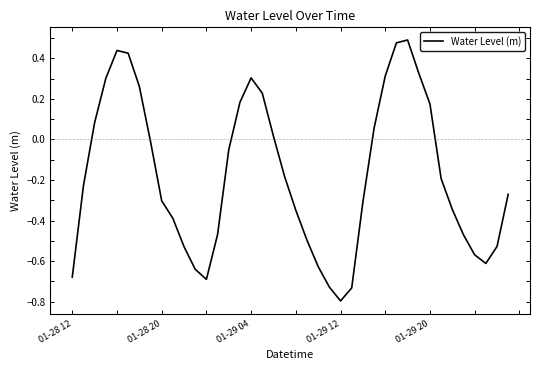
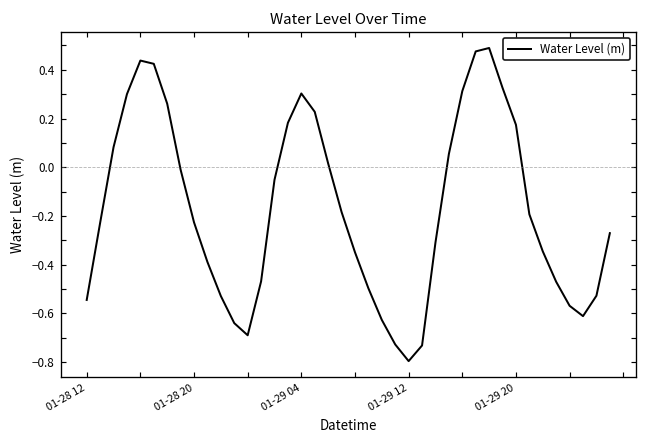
01-28 12: -0.68 -> -0.54
01-28 20: -0.30 -> -0.23
